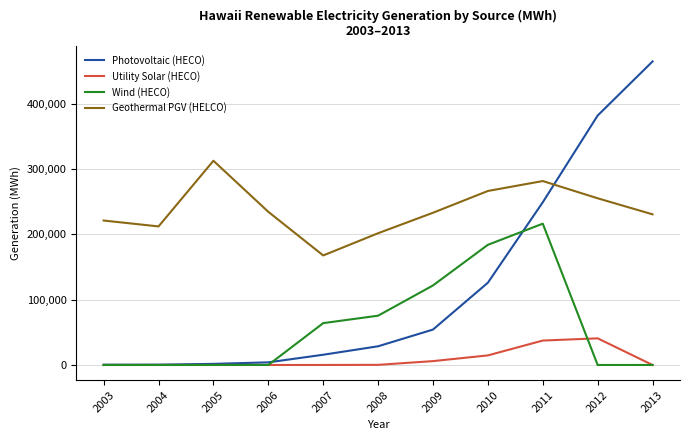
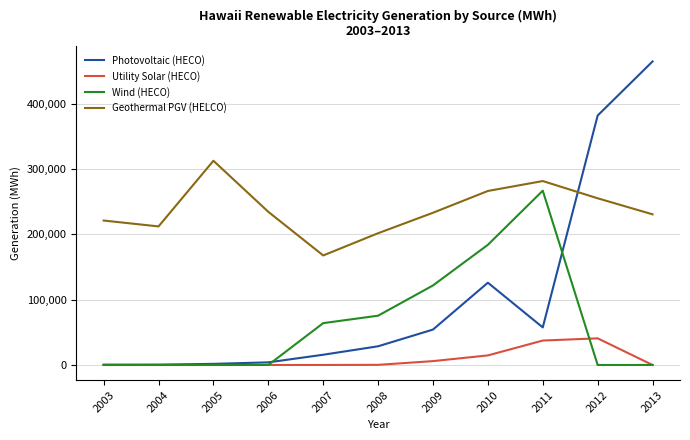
Photovoltaic (HECO), 2011: 250,000 -> 60,000
Wind (HECO), 2011: 220,000 -> 270,000
